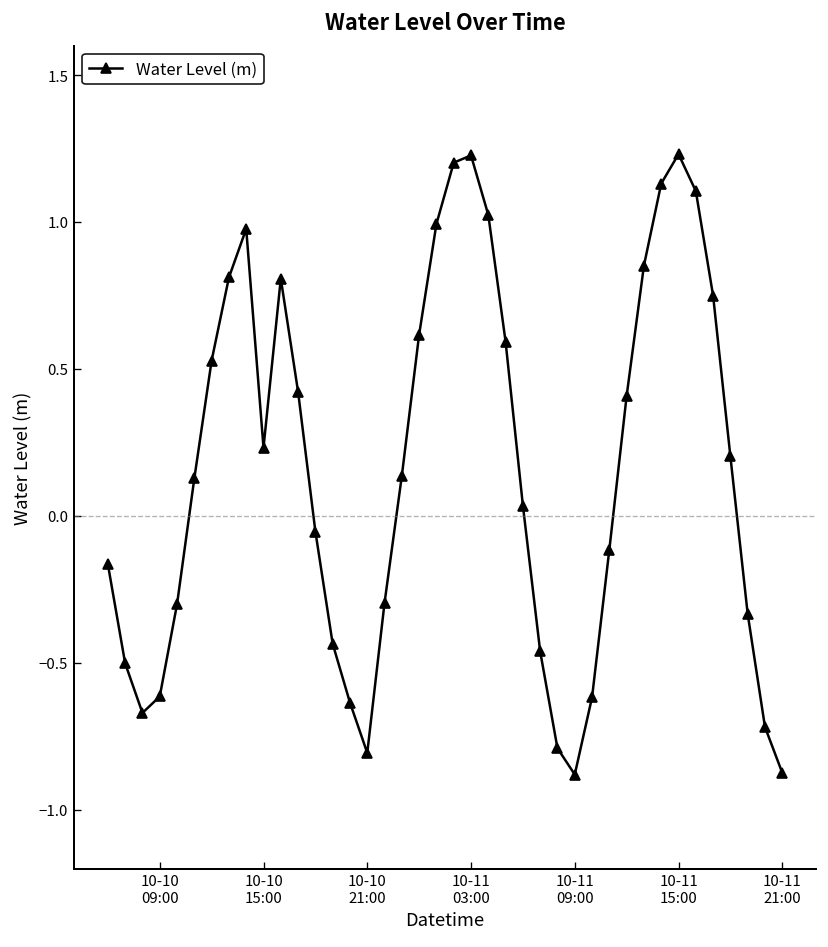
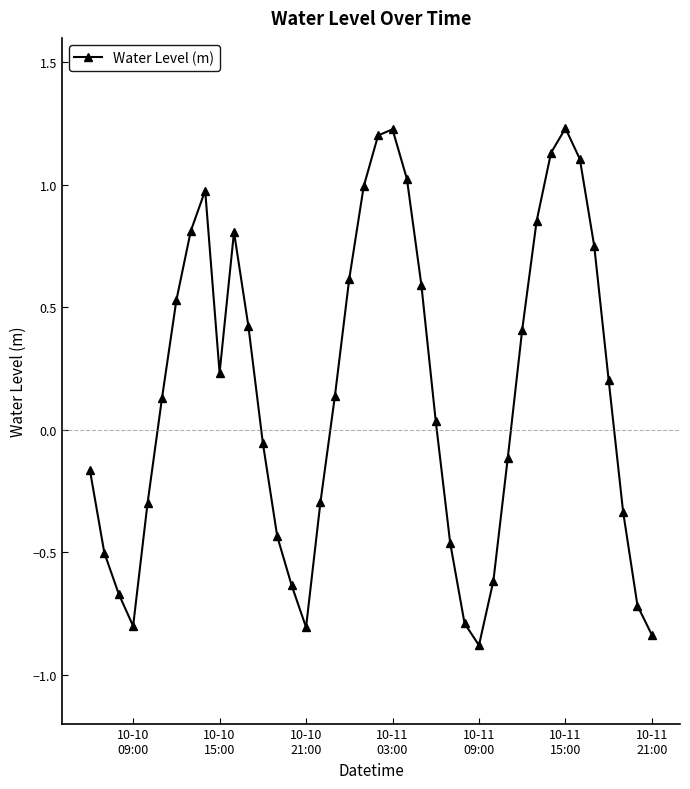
10-10 09:00: -0.61 -> -0.80
10-11 21:00: -0.87 -> -0.84
